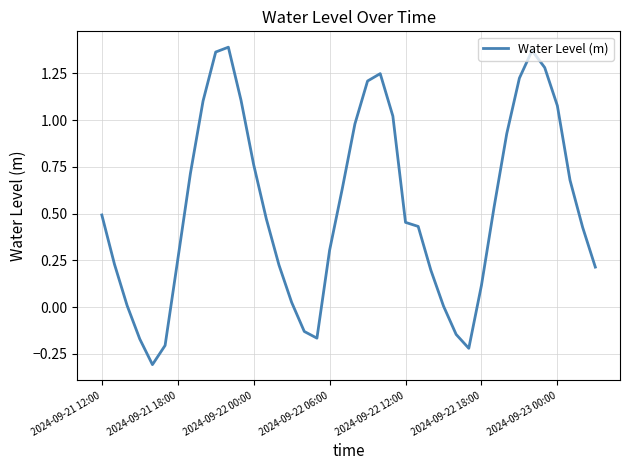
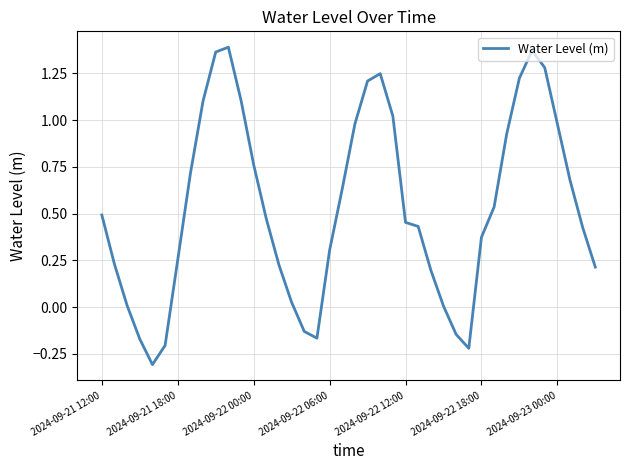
2024-09-22 18:00: 0.12 -> 0.37
2024-09-23 00:00: 1.08 -> 0.98
